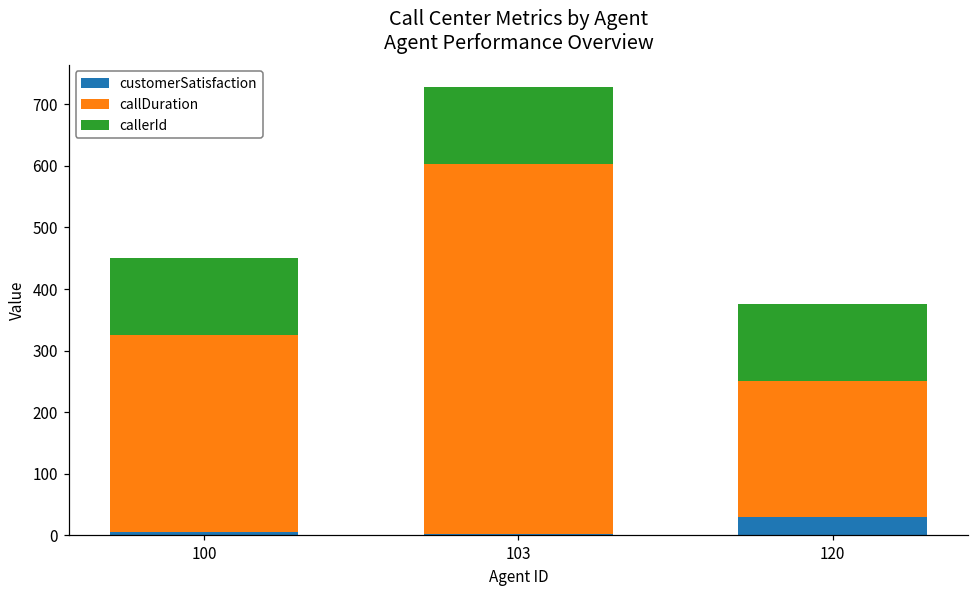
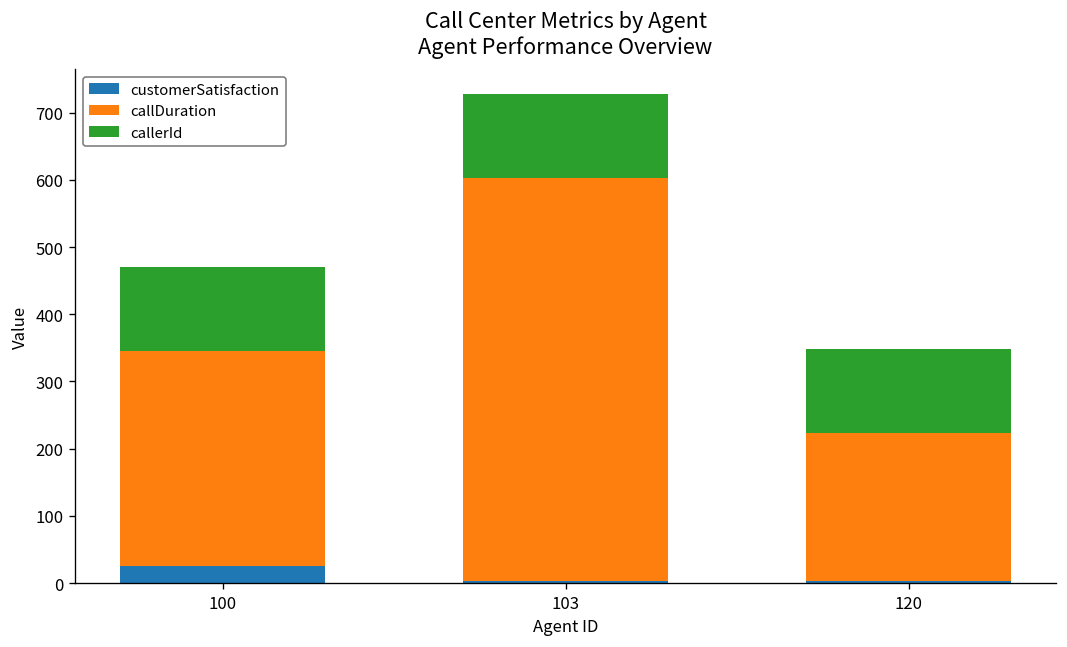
customerSatisfaction, 100: 10 -> 30
customerSatisfaction, 120: 30 -> 0
